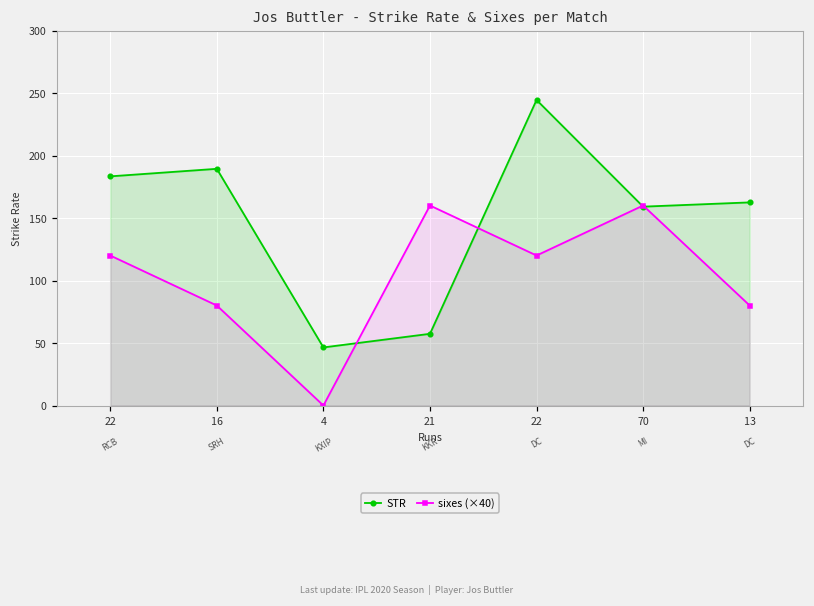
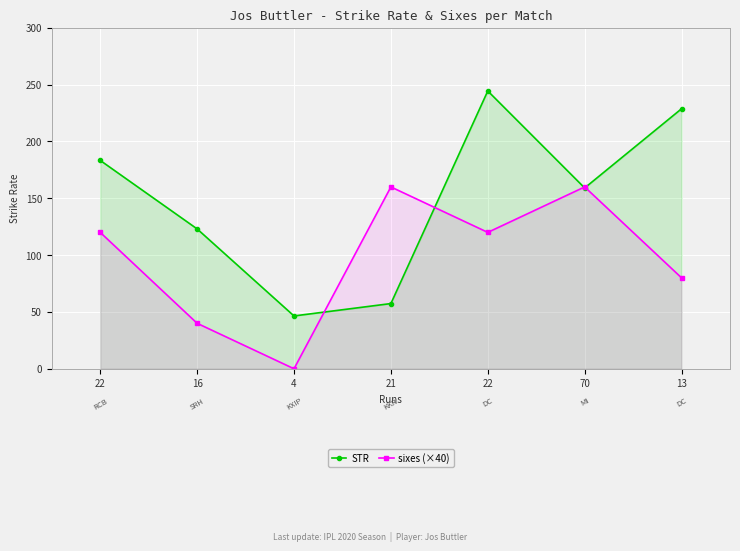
STR, 16: 189 -> 123
sixes (×40), 16: 80 -> 40
STR, 13: 163 -> 229
